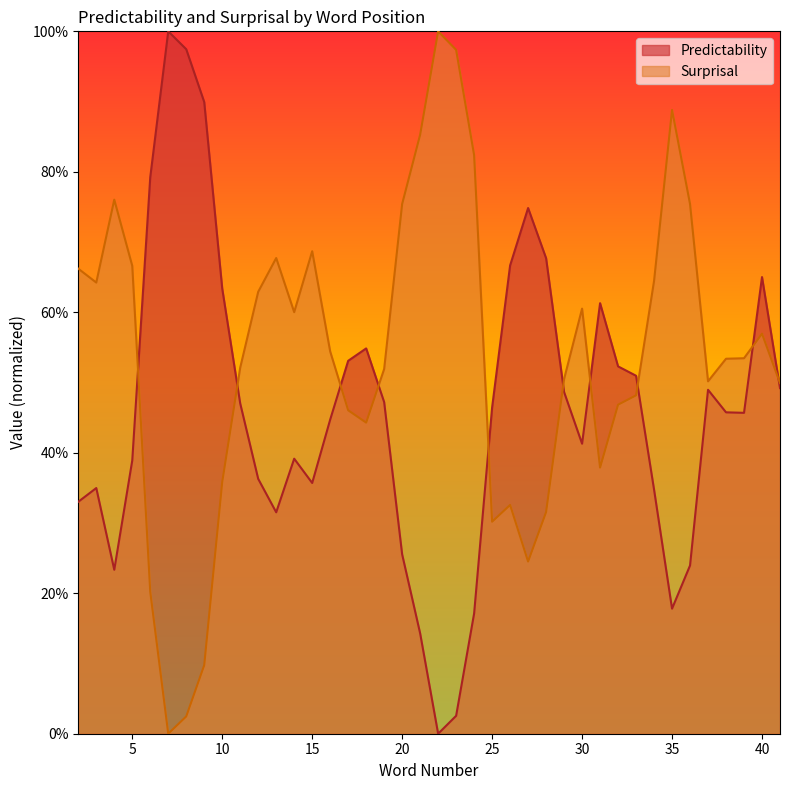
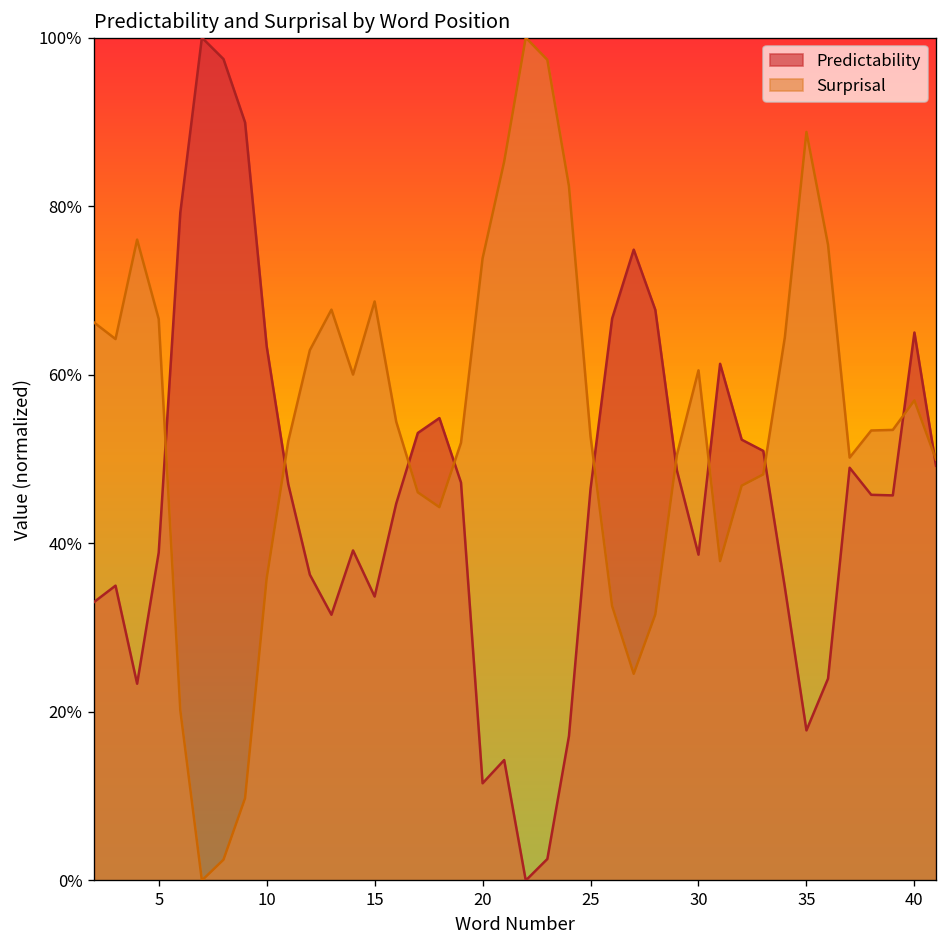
Predictability, 15: 36% -> 34%
Predictability, 20: 26% -> 12%
Surprisal, 20: 75% -> 74%
Surprisal, 25: 30% -> 53%
Predictability, 30: 41% -> 39%
